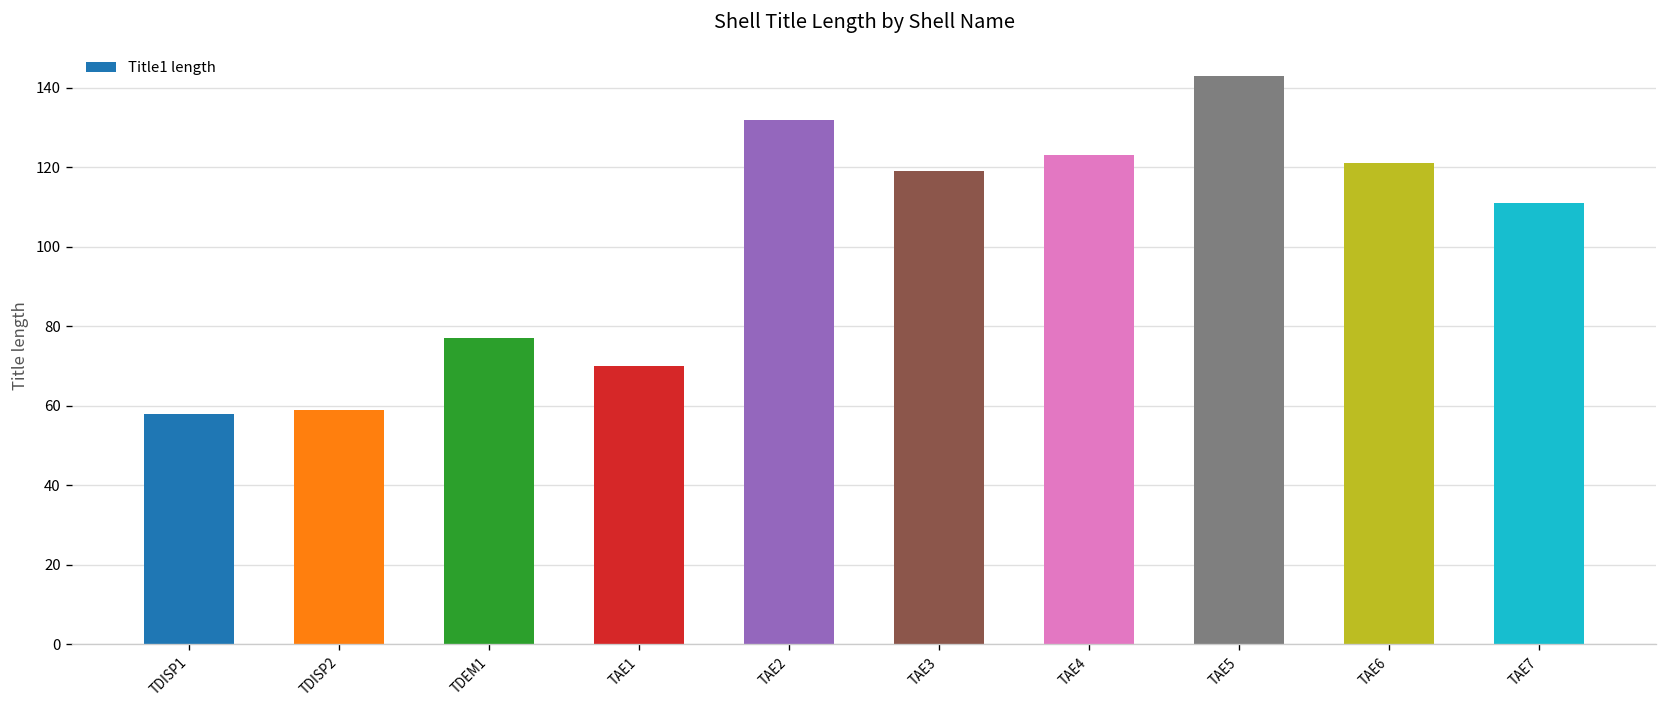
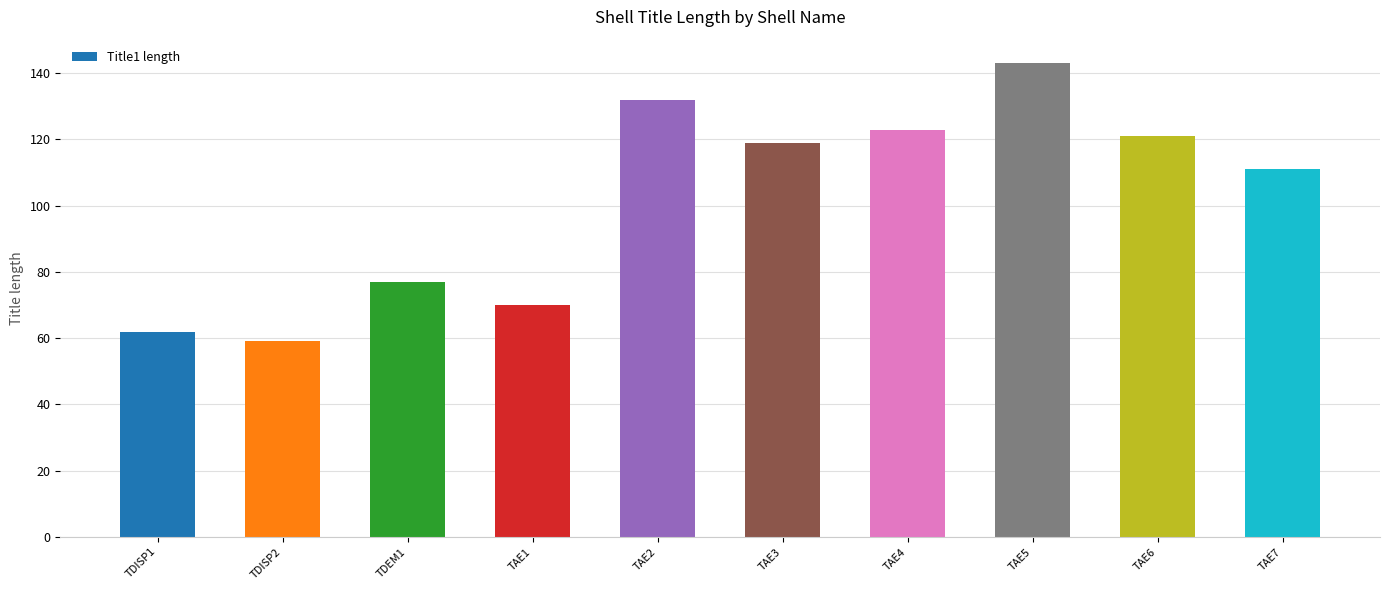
TDISP1: 58 -> 62
